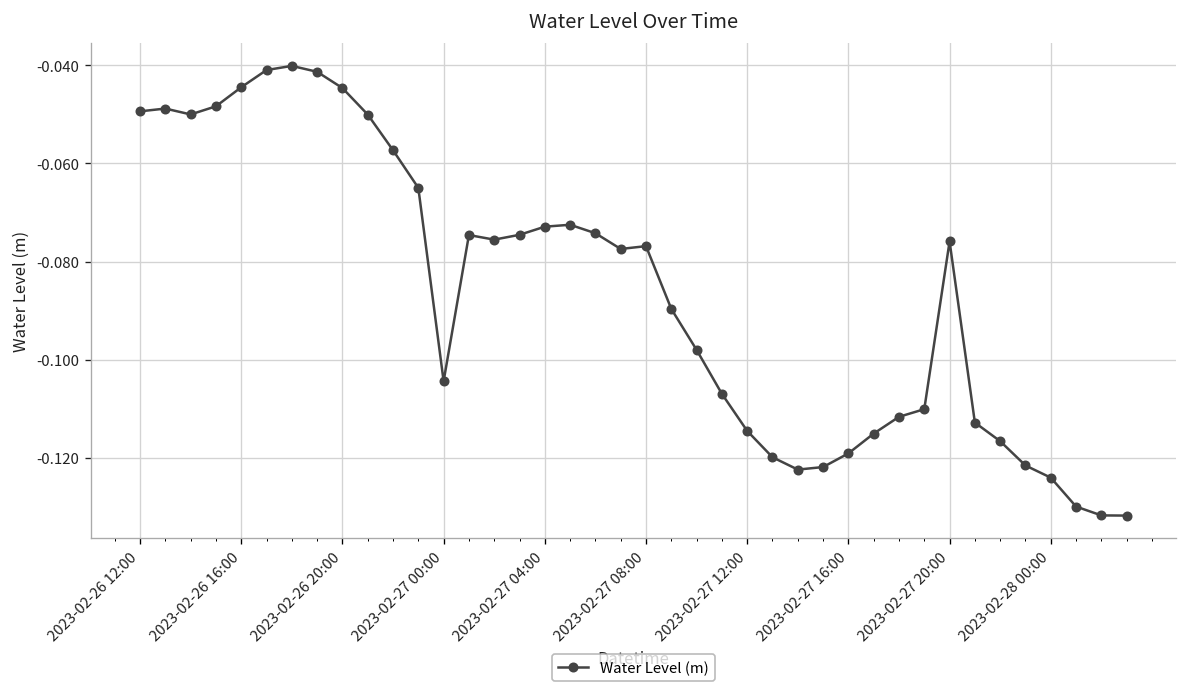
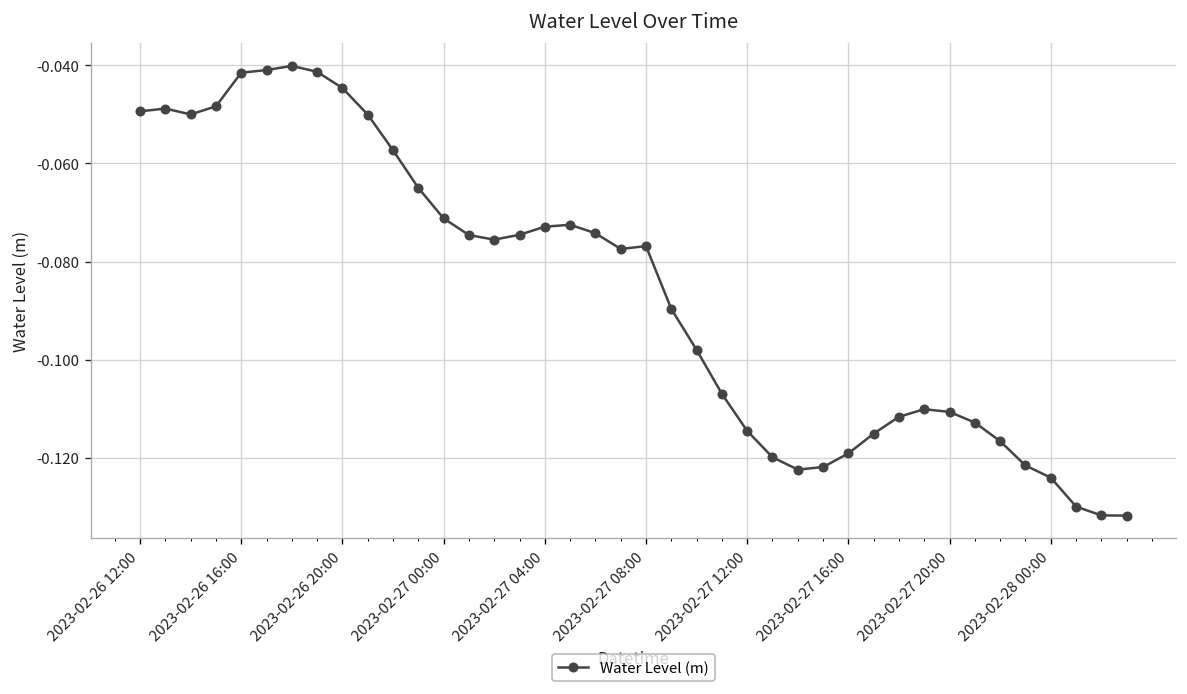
2023-02-26 16:00: -0.044 -> -0.041
2023-02-27 00:00: -0.104 -> -0.071
2023-02-27 20:00: -0.076 -> -0.111
